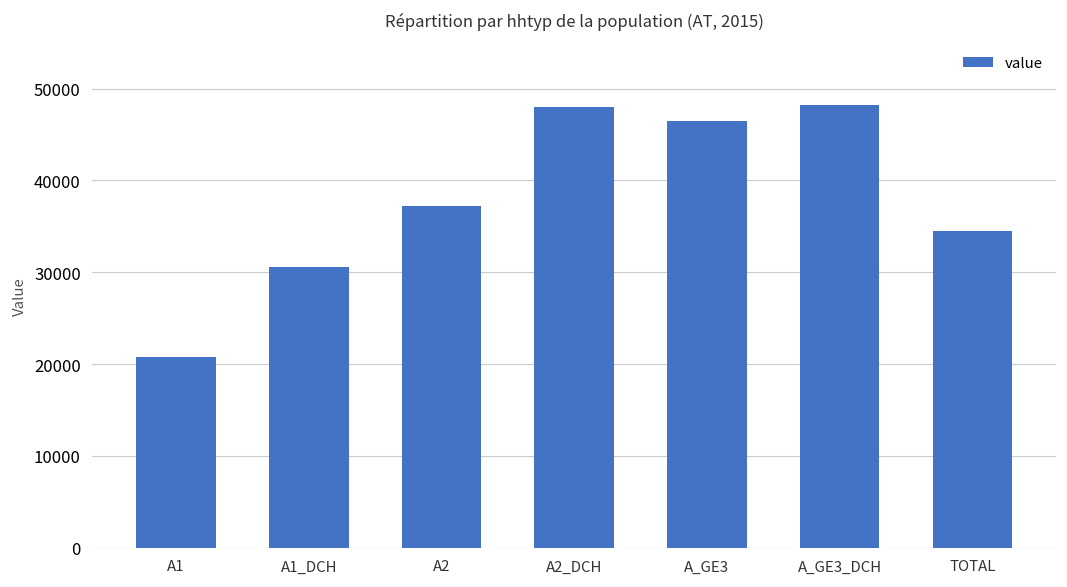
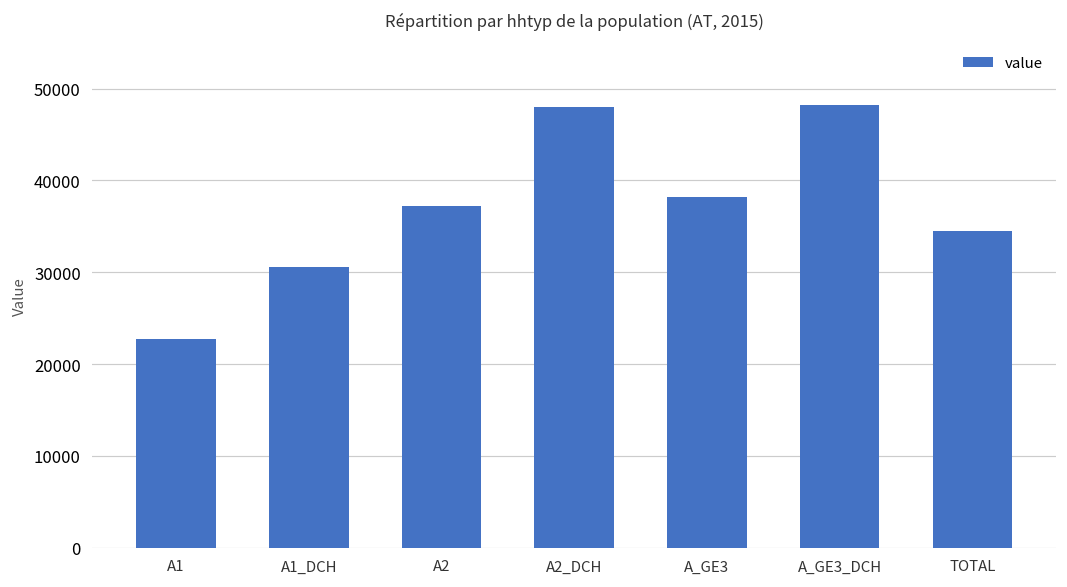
A1: 21000 -> 23000
A_GE3: 46000 -> 38000
